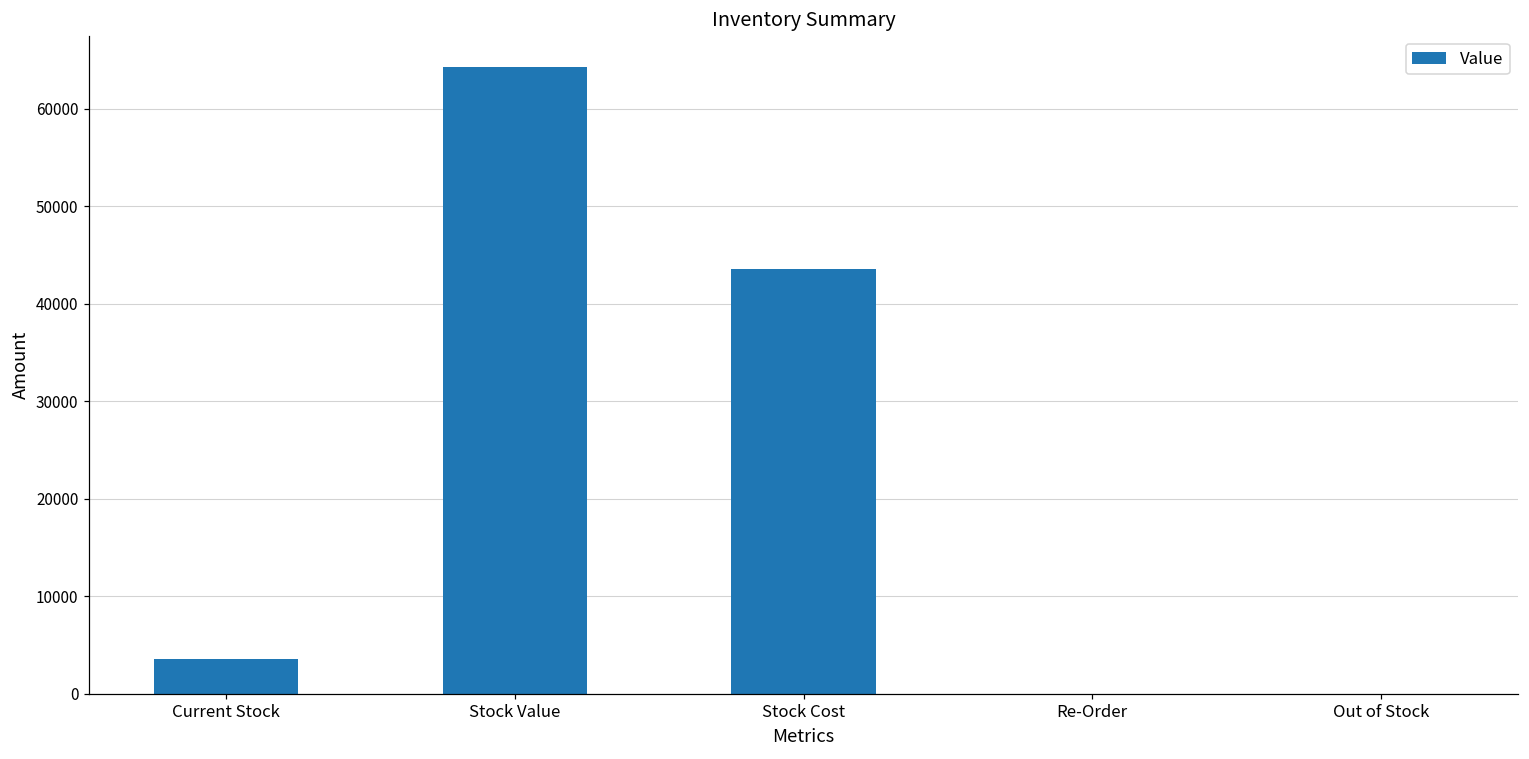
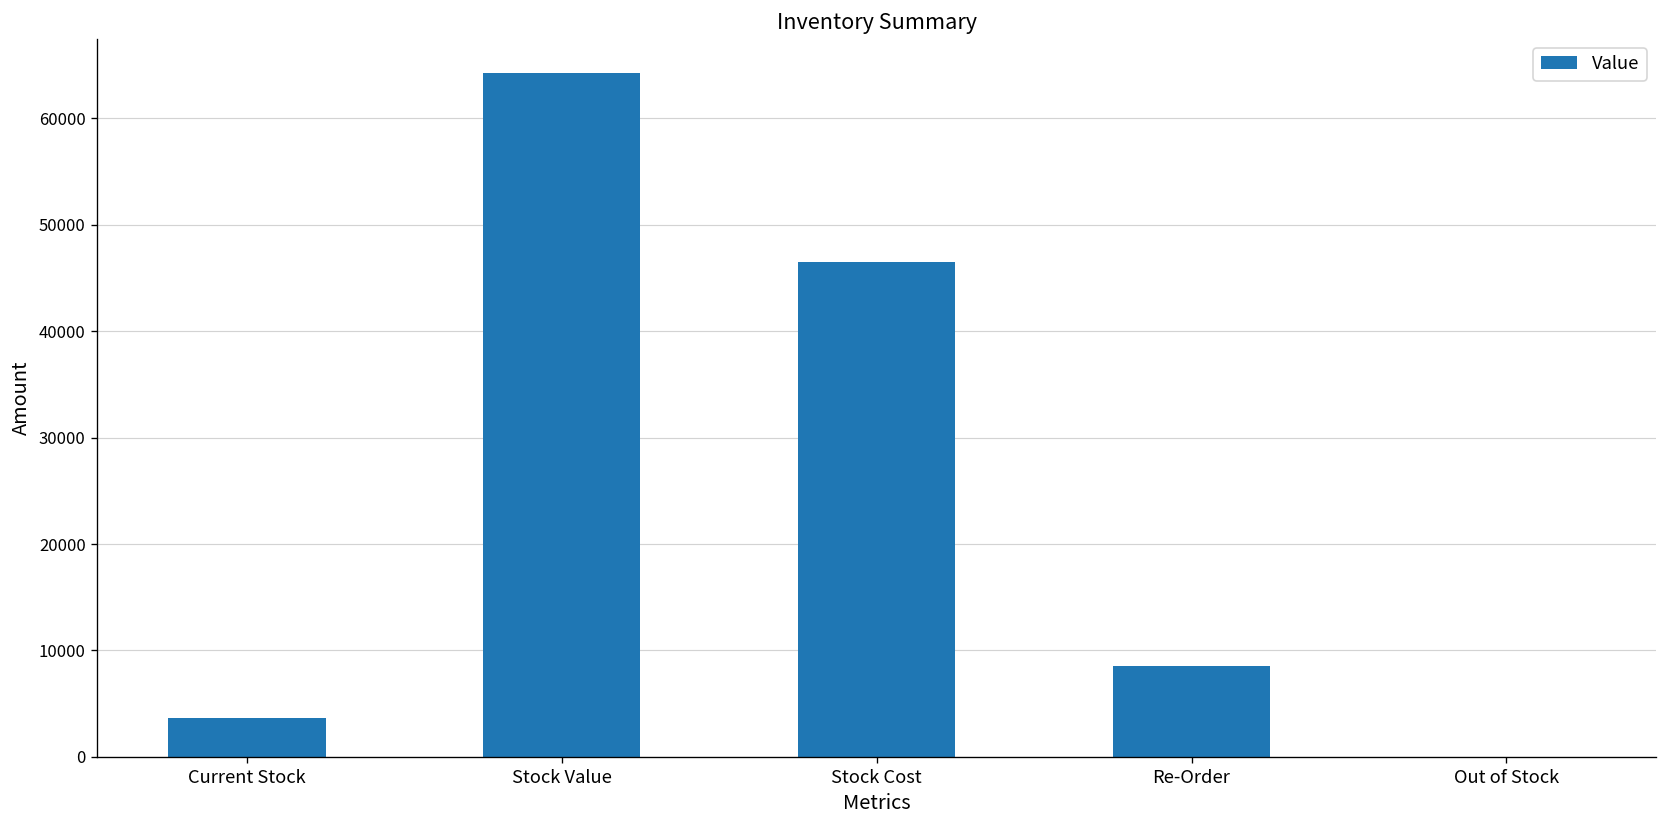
Stock Cost: 44000 -> 47000
Re-Order: 0 -> 9000
